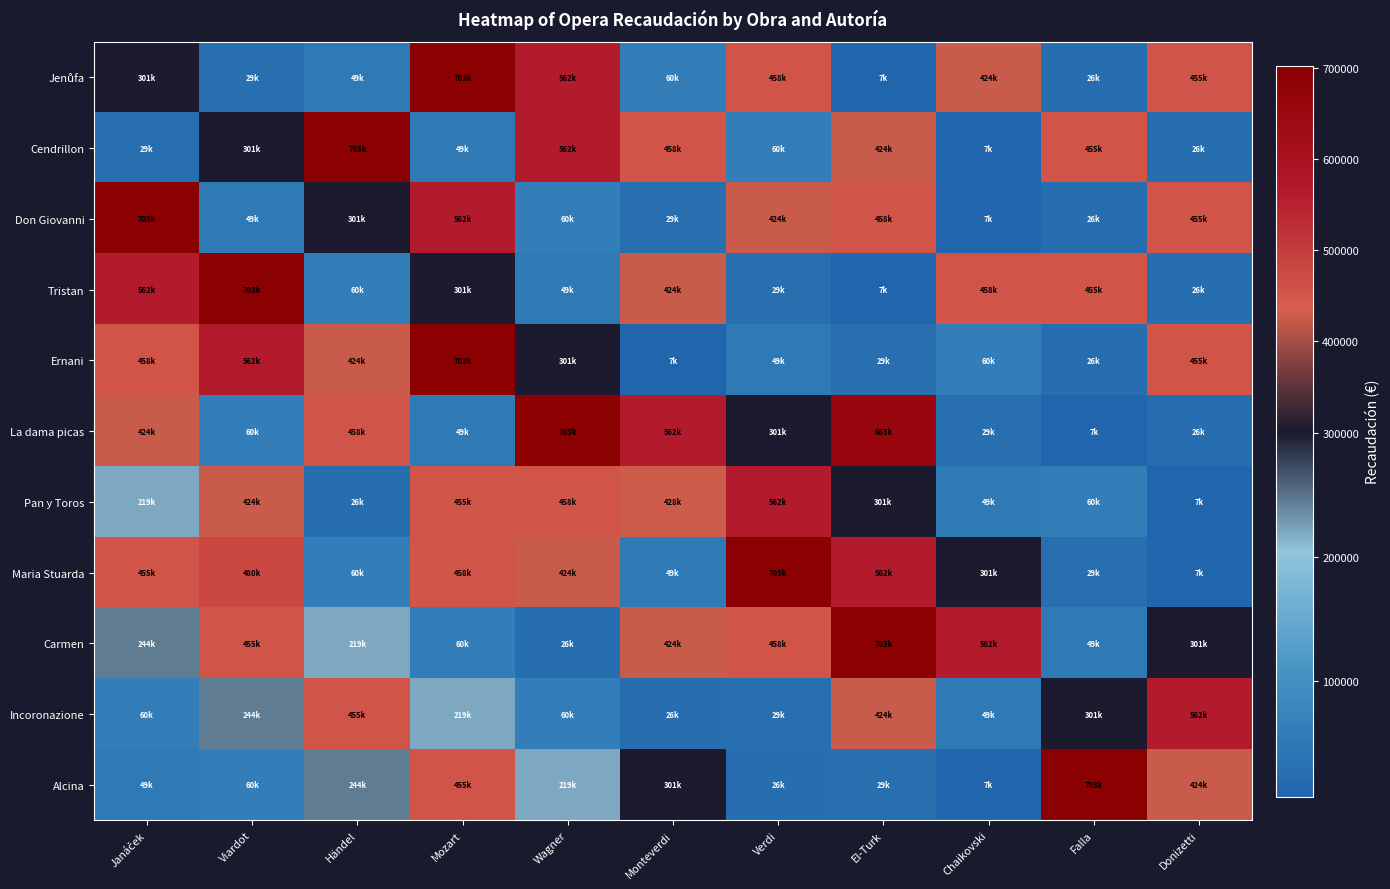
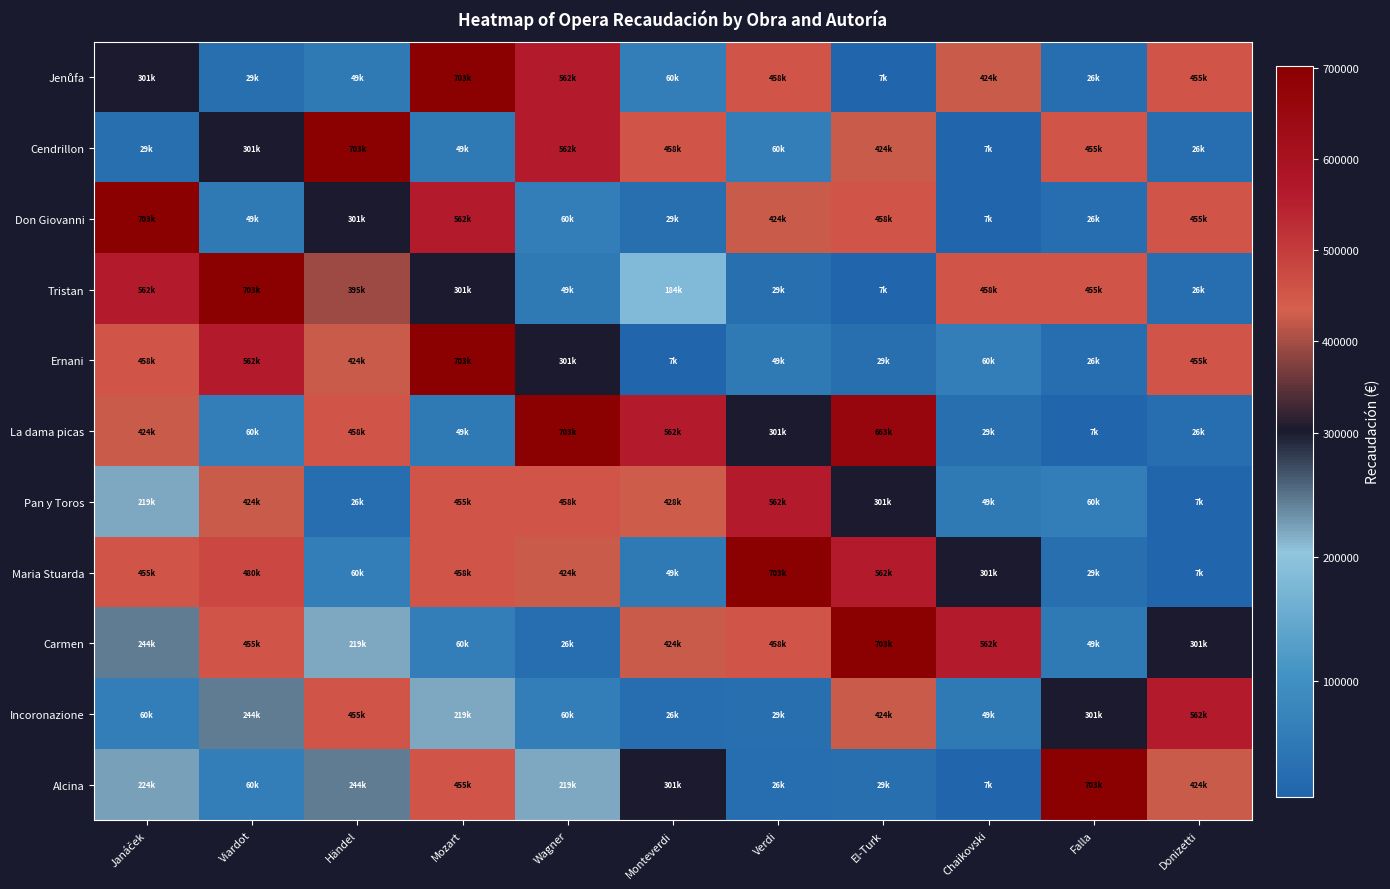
Tristan, Händel: 60k -> 395k
Tristan, Monteverdi: 424k -> 184k
Alcina, Janáček: 49k -> 224k
